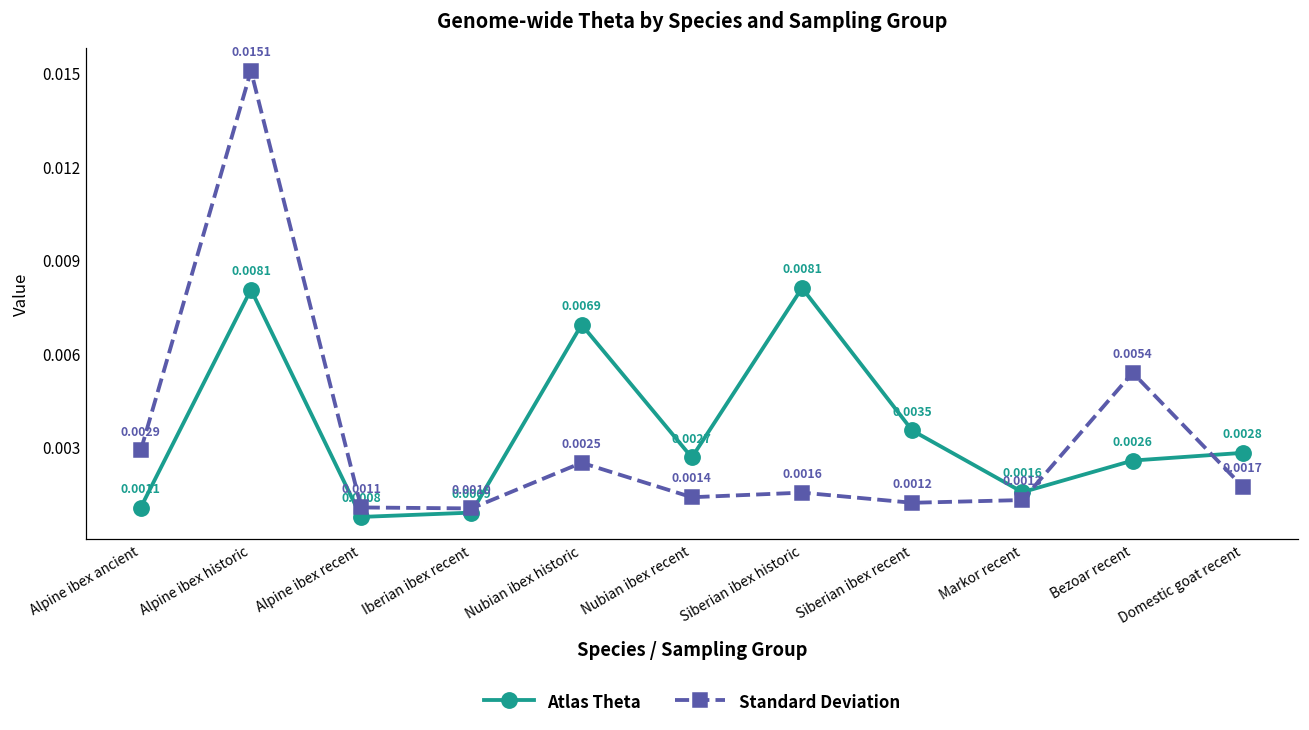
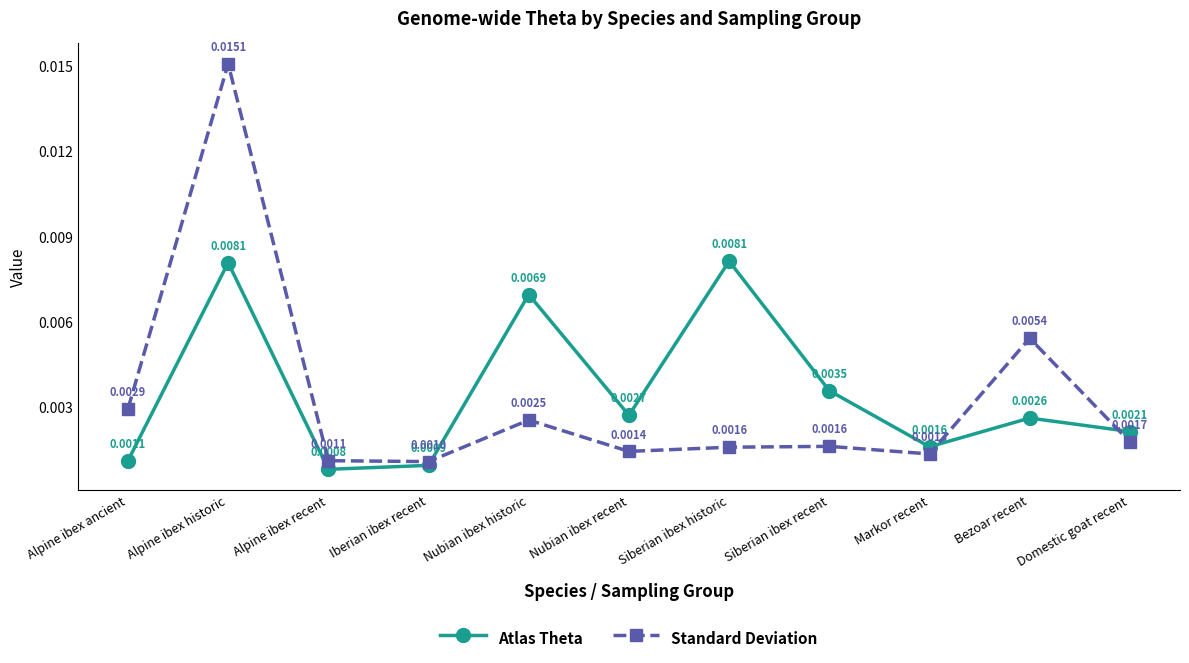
Standard Deviation, Siberian ibex recent: 0.0012 -> 0.0016
Atlas Theta, Domestic goat recent: 0.0028 -> 0.0021
